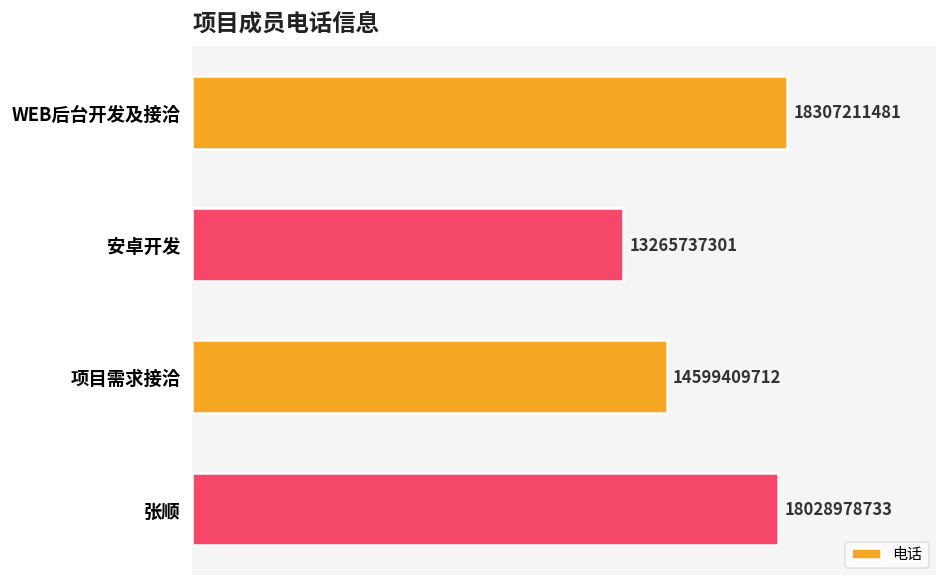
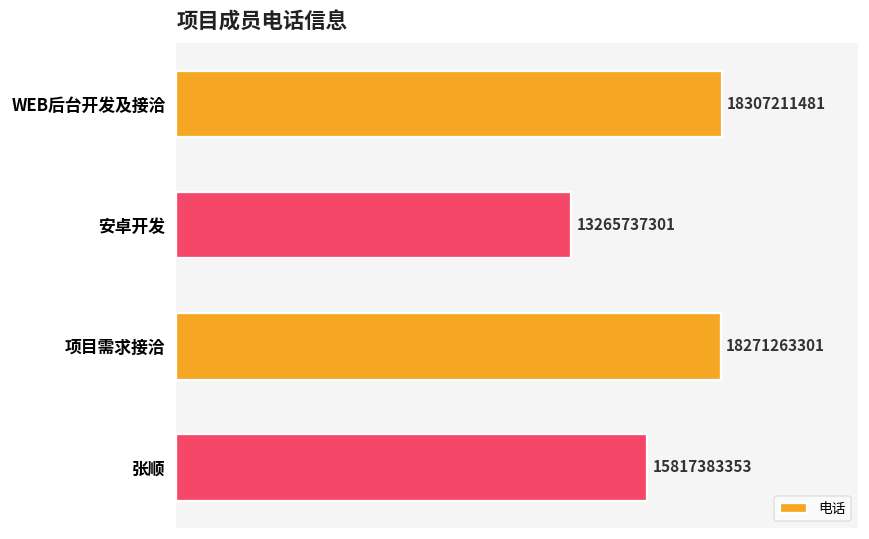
项目需求接洽: 14599409712 -> 18271263301
张顺: 18028978733 -> 15817383353
